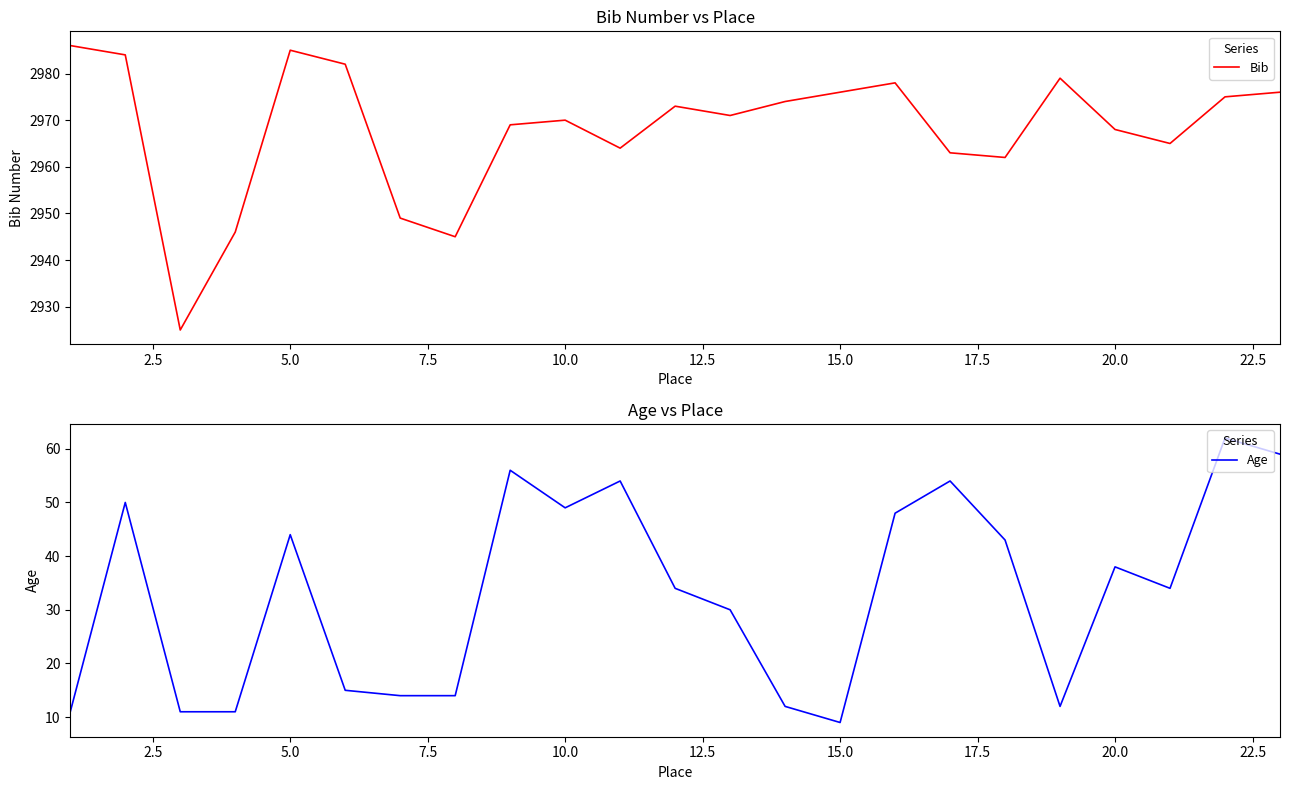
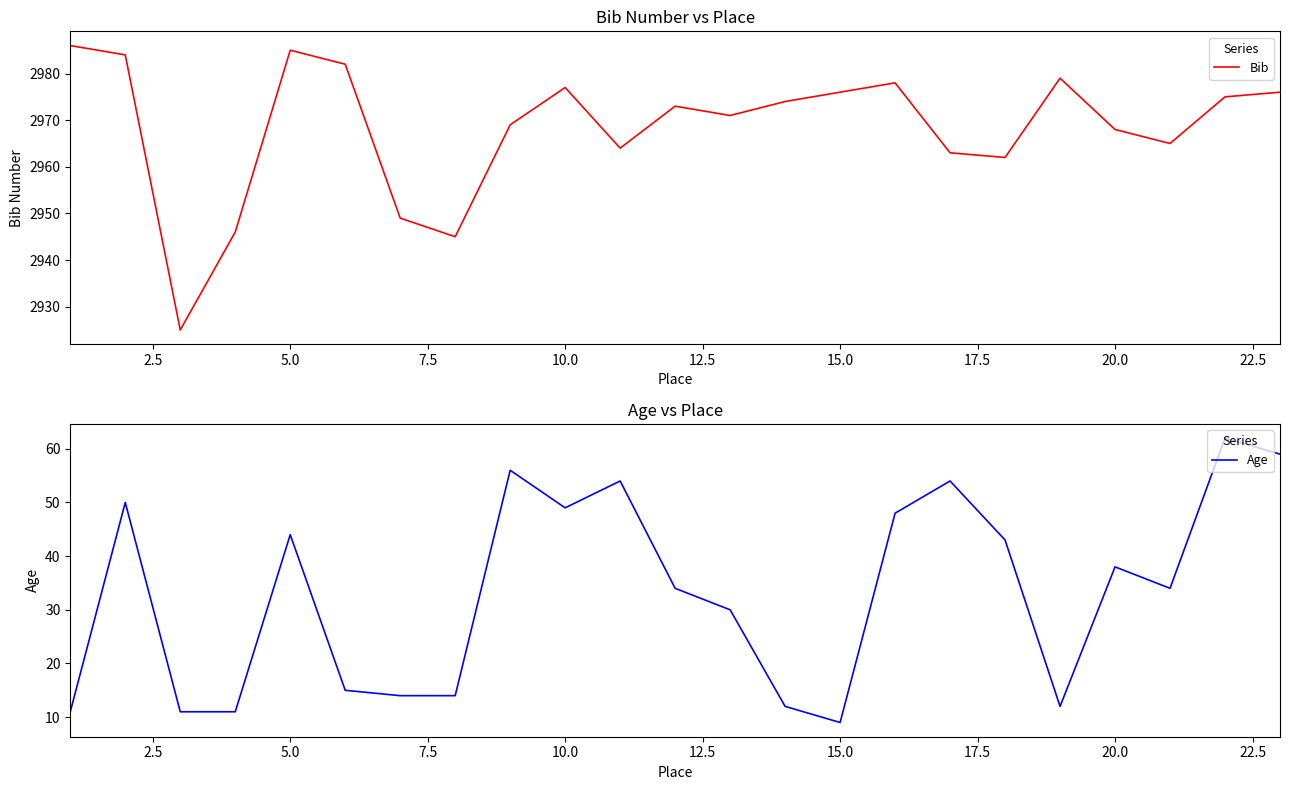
Bib Number vs Place, 10.0: 2970 -> 2977
